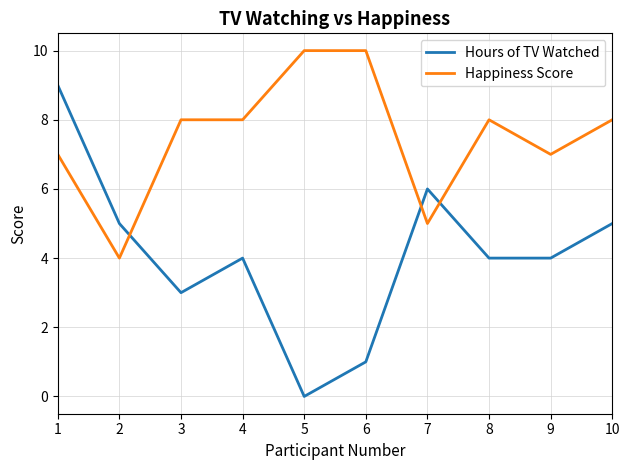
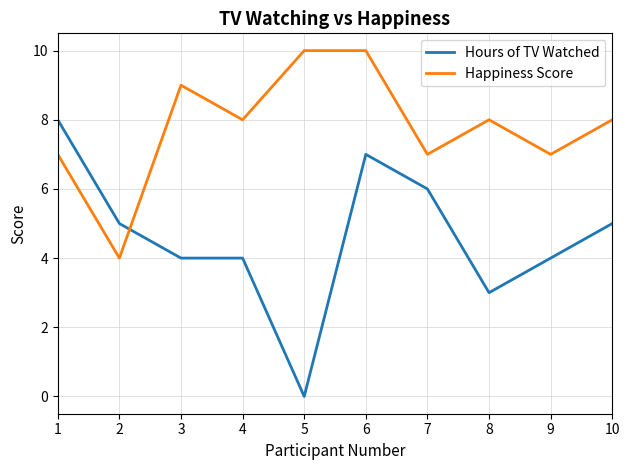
Hours of TV Watched, 1: 9 -> 8
Hours of TV Watched, 3: 3 -> 4
Happiness Score, 3: 8 -> 9
Hours of TV Watched, 6: 1 -> 7
Happiness Score, 7: 5 -> 7
Hours of TV Watched, 8: 4 -> 3
